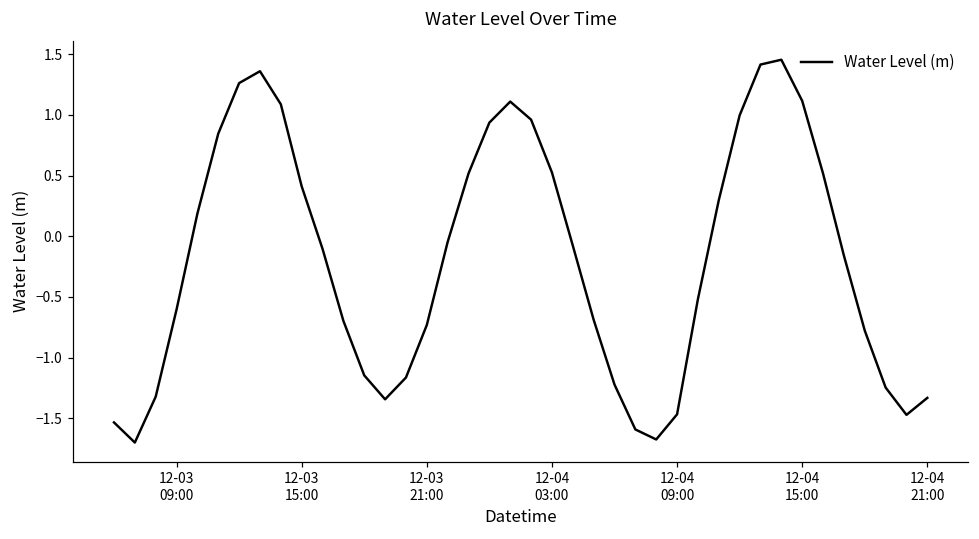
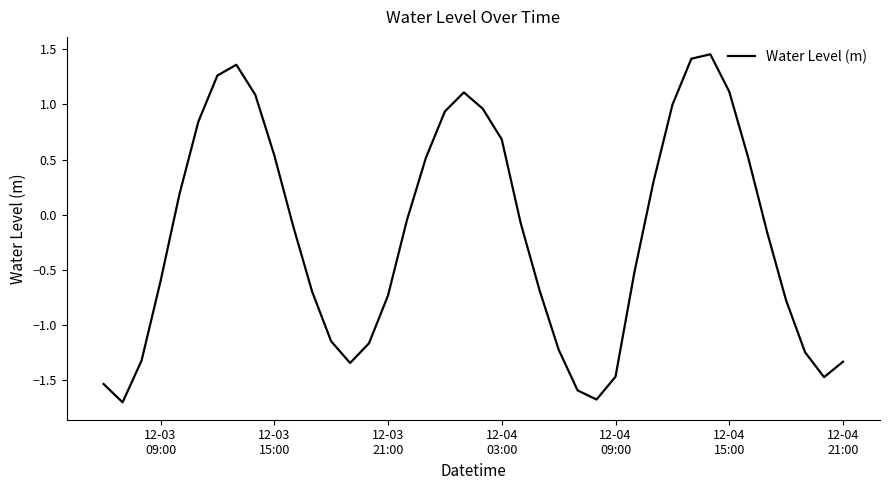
12-03 15:00: 0.41 -> 0.54
12-04 03:00: 0.53 -> 0.68
